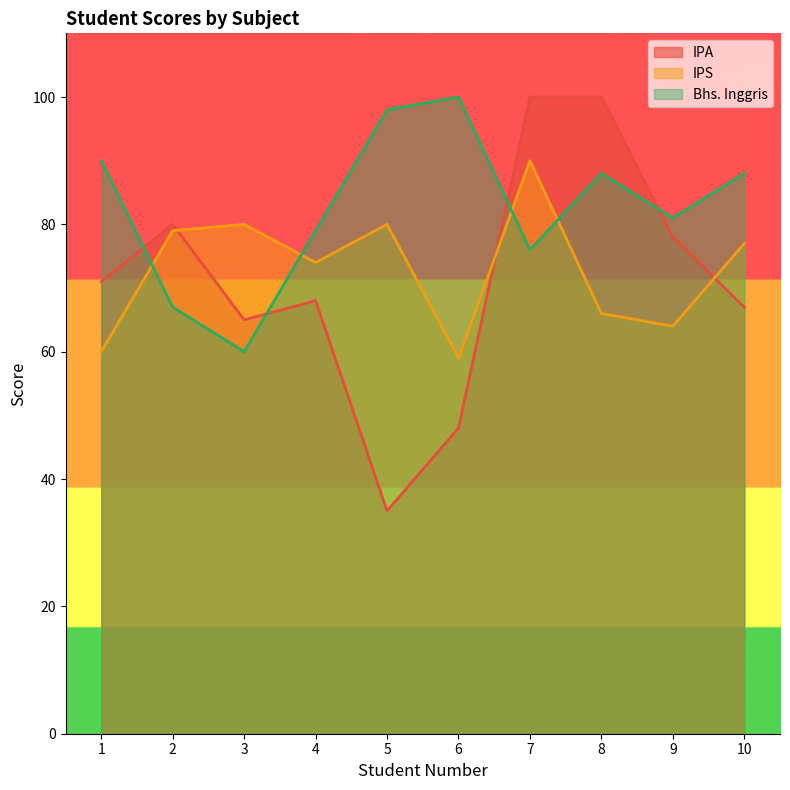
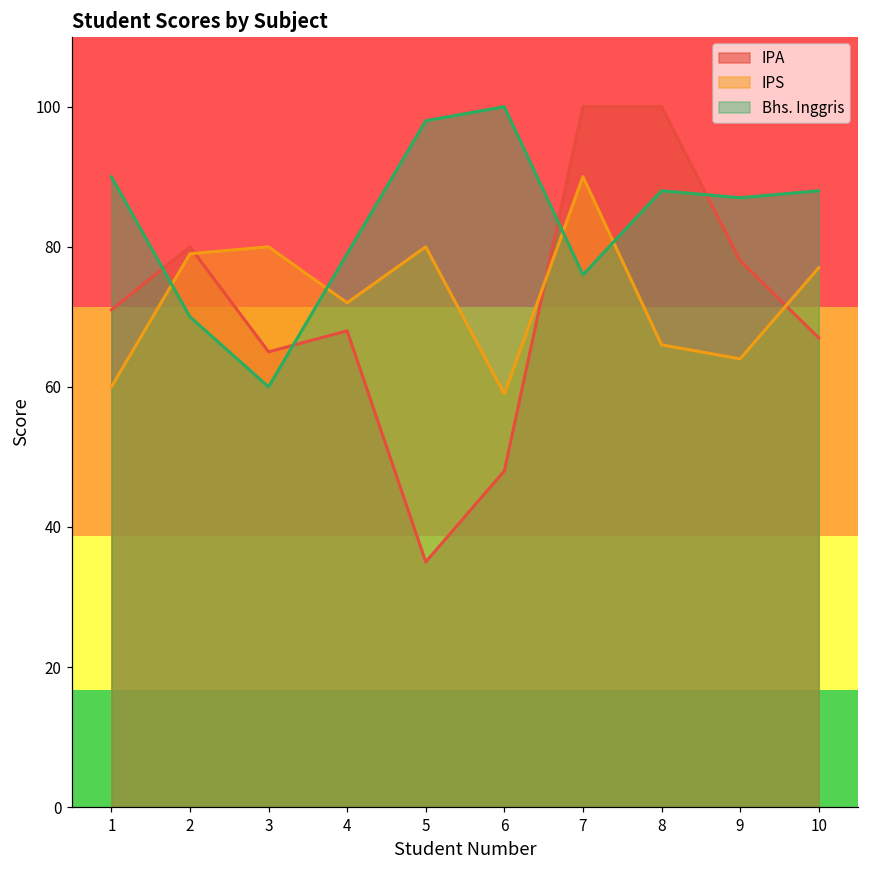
Bhs. Inggris, 2: 67 -> 70
IPS, 4: 74 -> 72
Bhs. Inggris, 9: 81 -> 87
